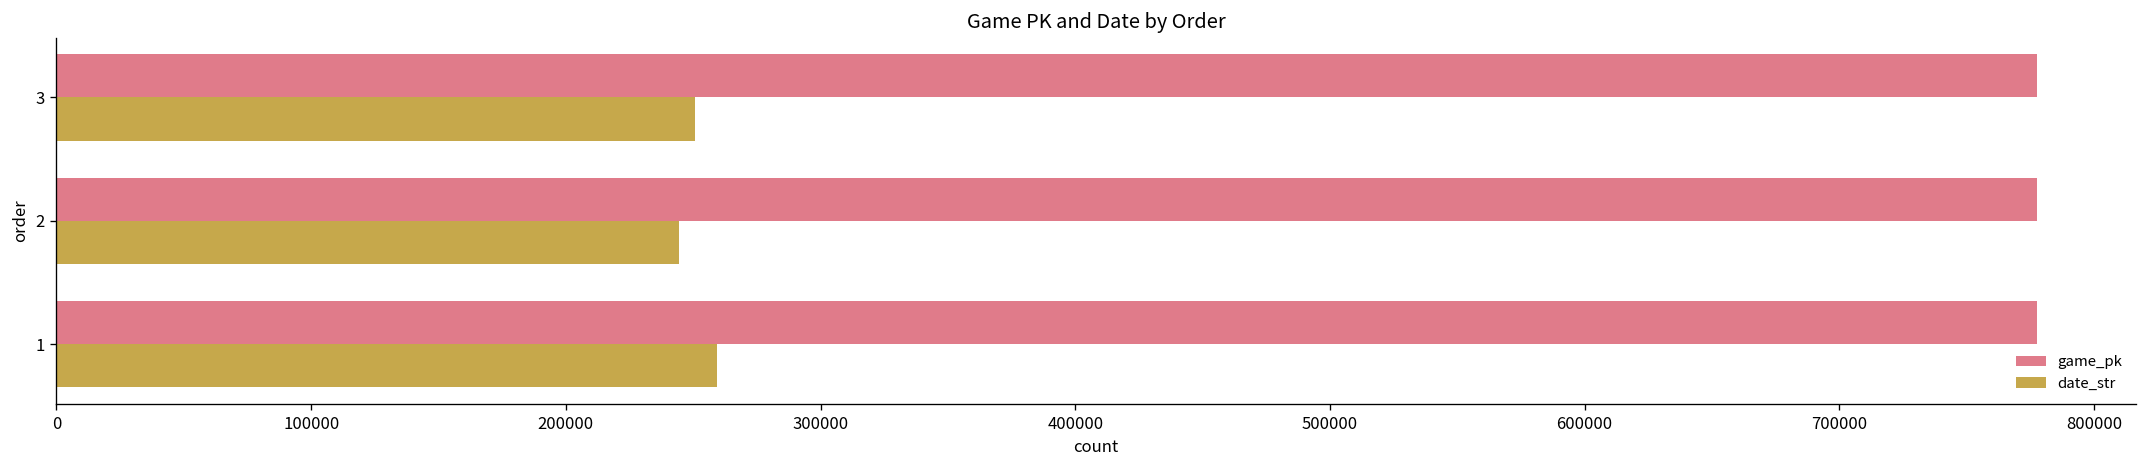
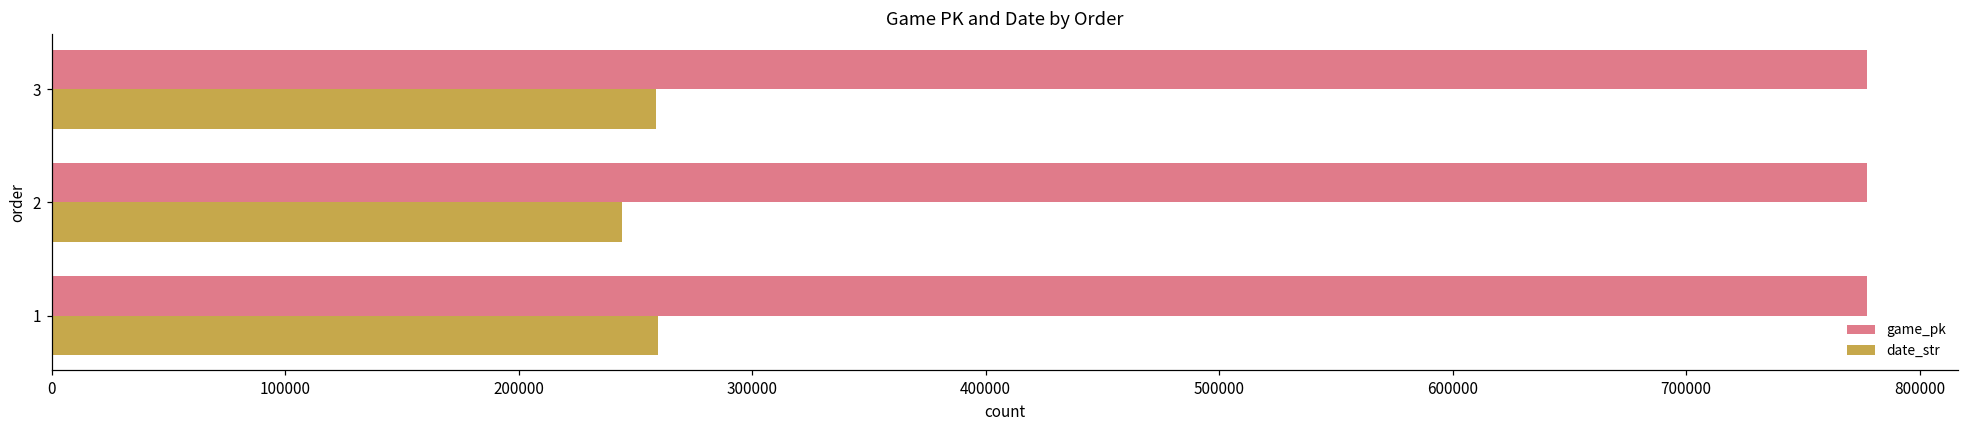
date_str, 3: 251000 -> 259000
